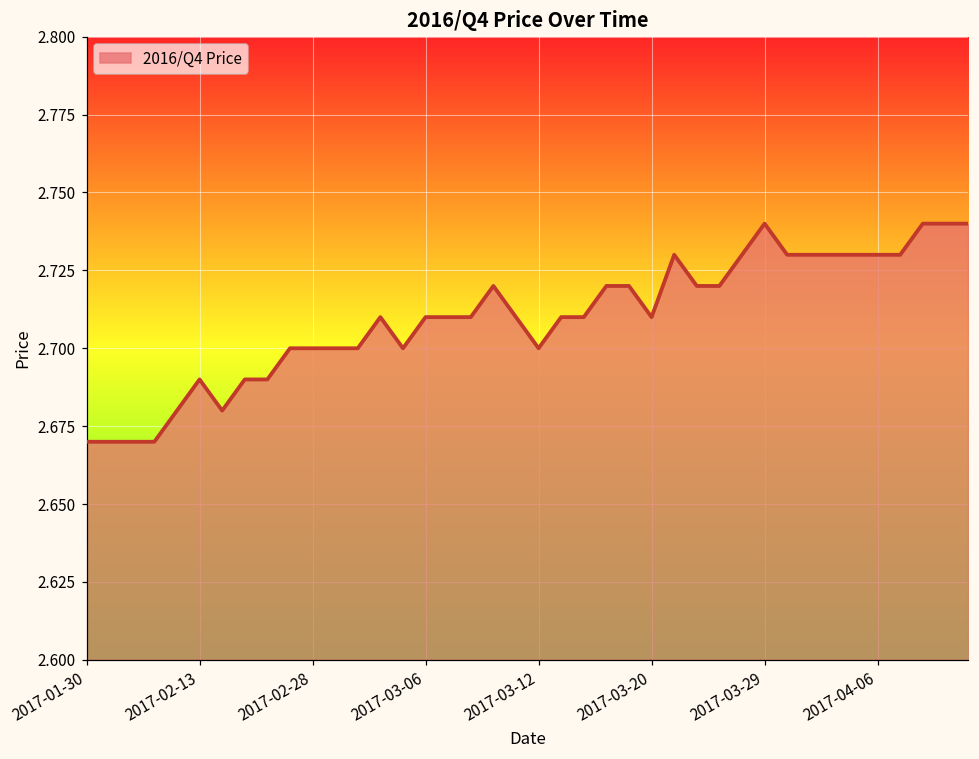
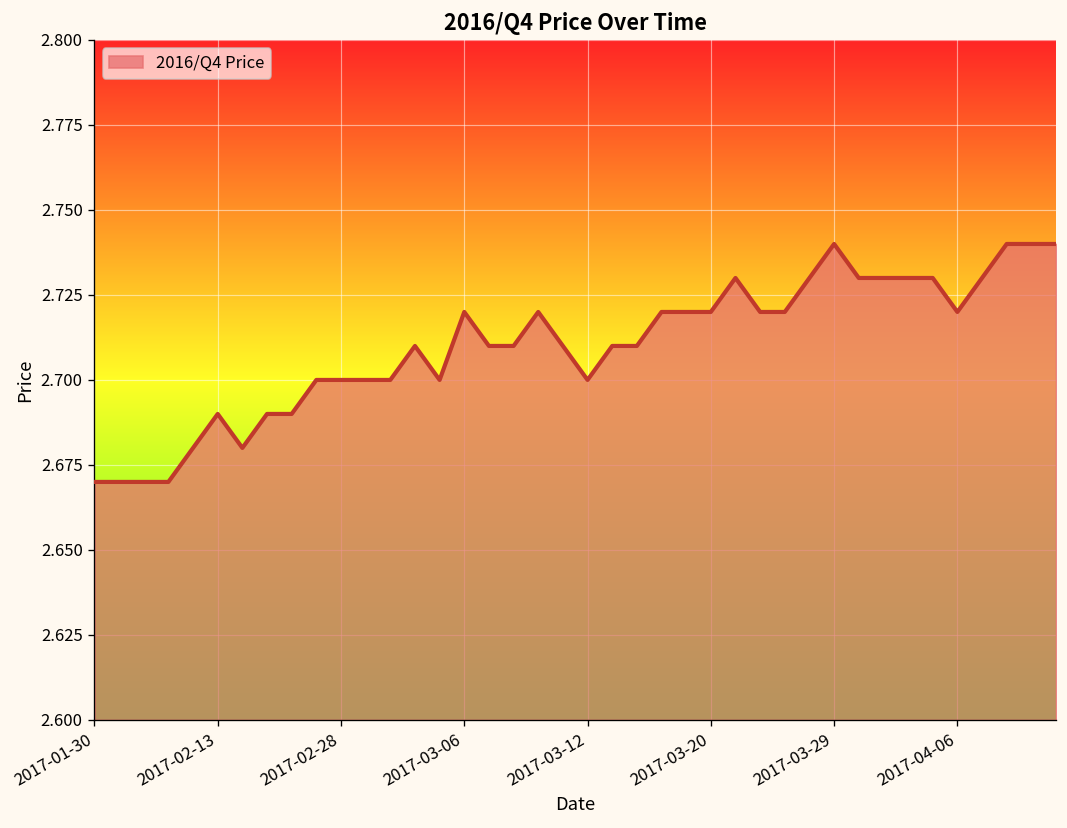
2017-03-06: 2.71 -> 2.72
2017-03-20: 2.71 -> 2.72
2017-04-06: 2.73 -> 2.72
